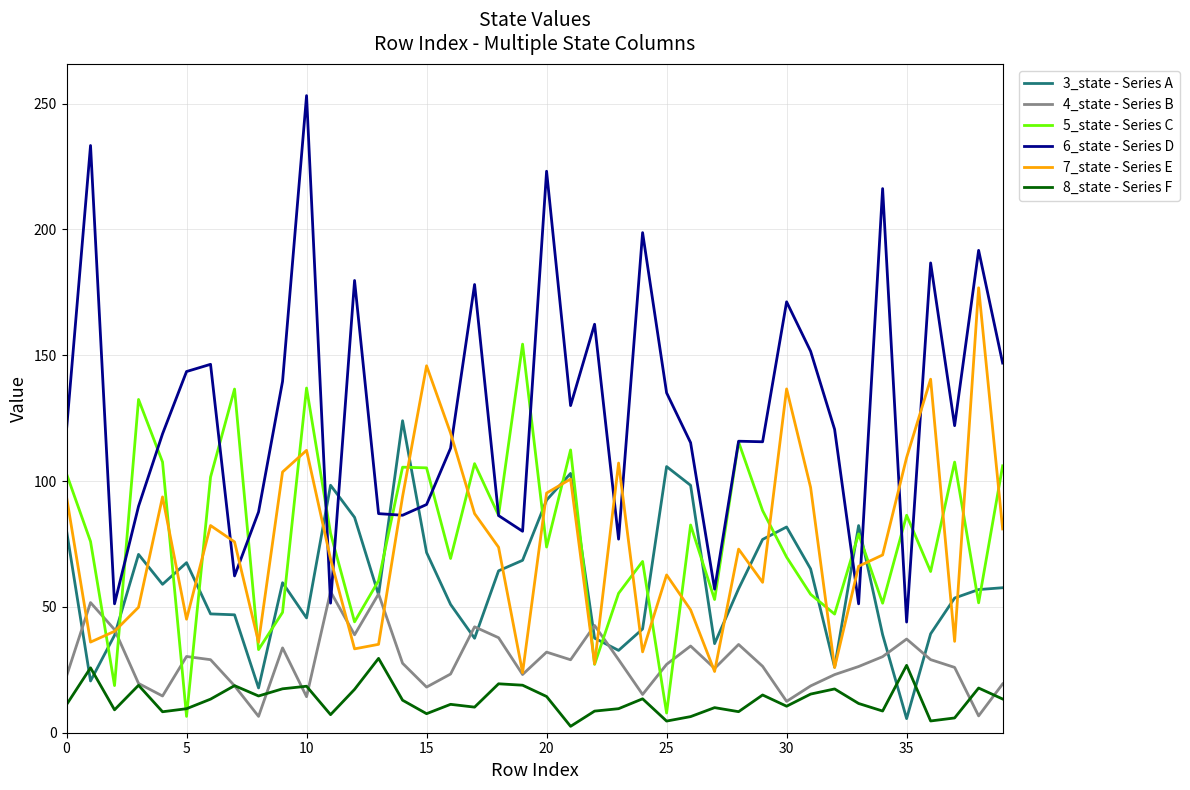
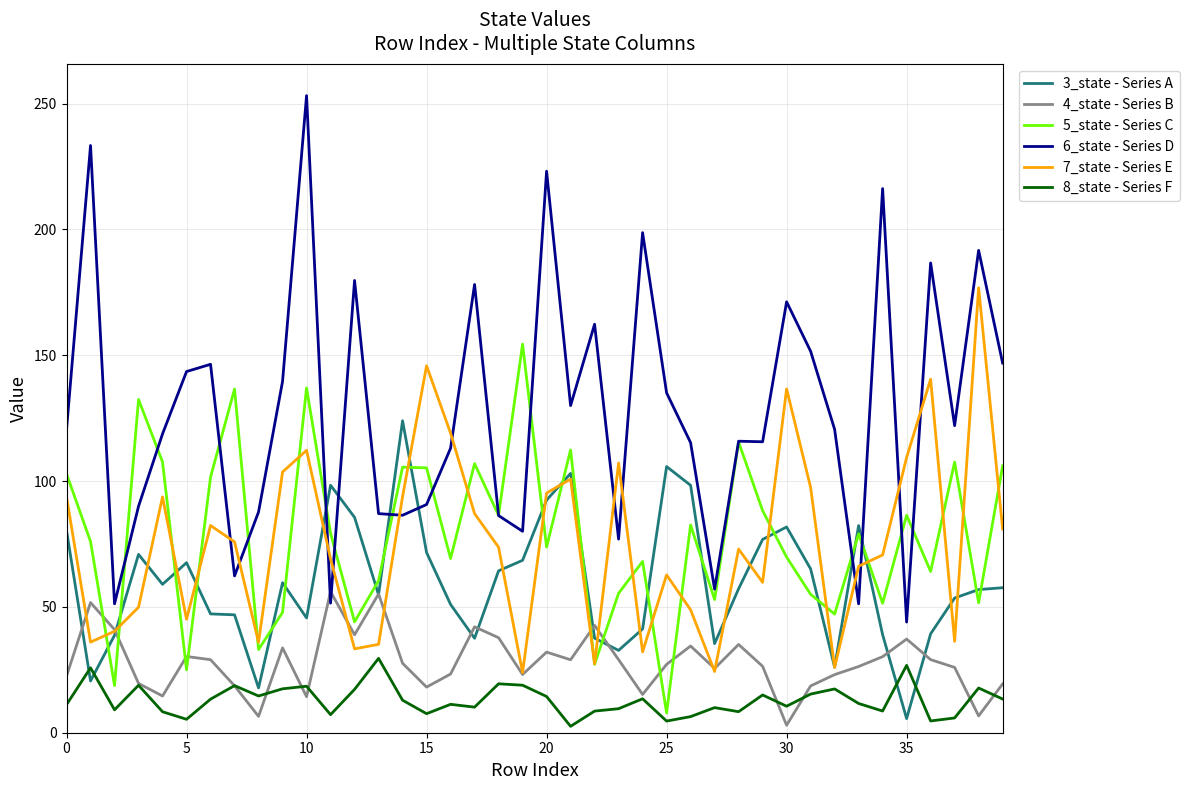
5_state - Series C, 5: 6 -> 25
8_state - Series F, 5: 10 -> 5
4_state - Series B, 30: 12 -> 3
